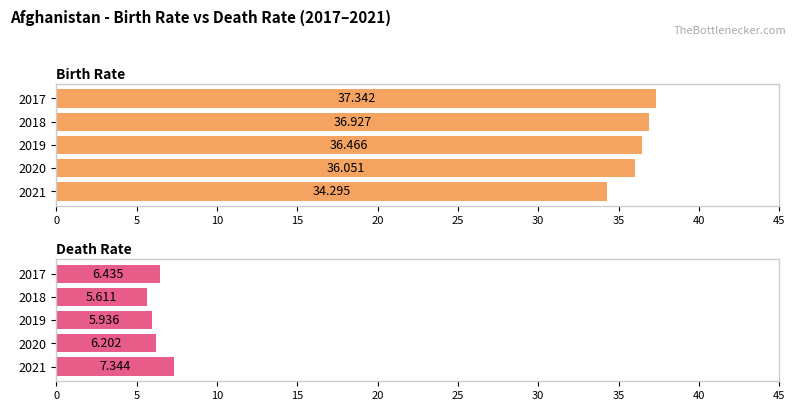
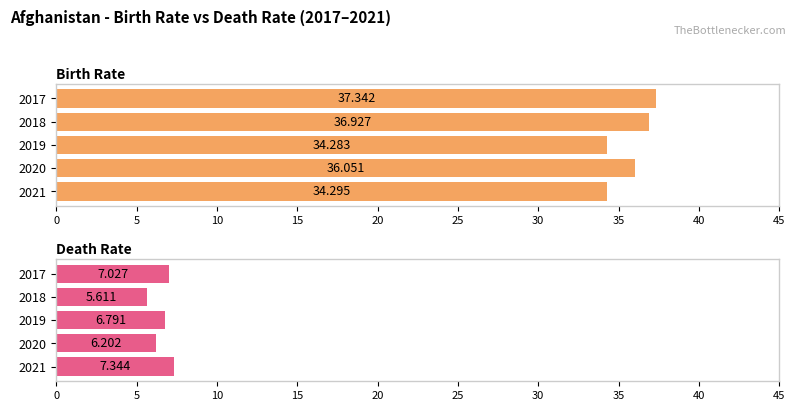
Birth Rate, 2019: 36.466 -> 34.283
Death Rate, 2017: 6.435 -> 7.027
Death Rate, 2019: 5.936 -> 6.791
